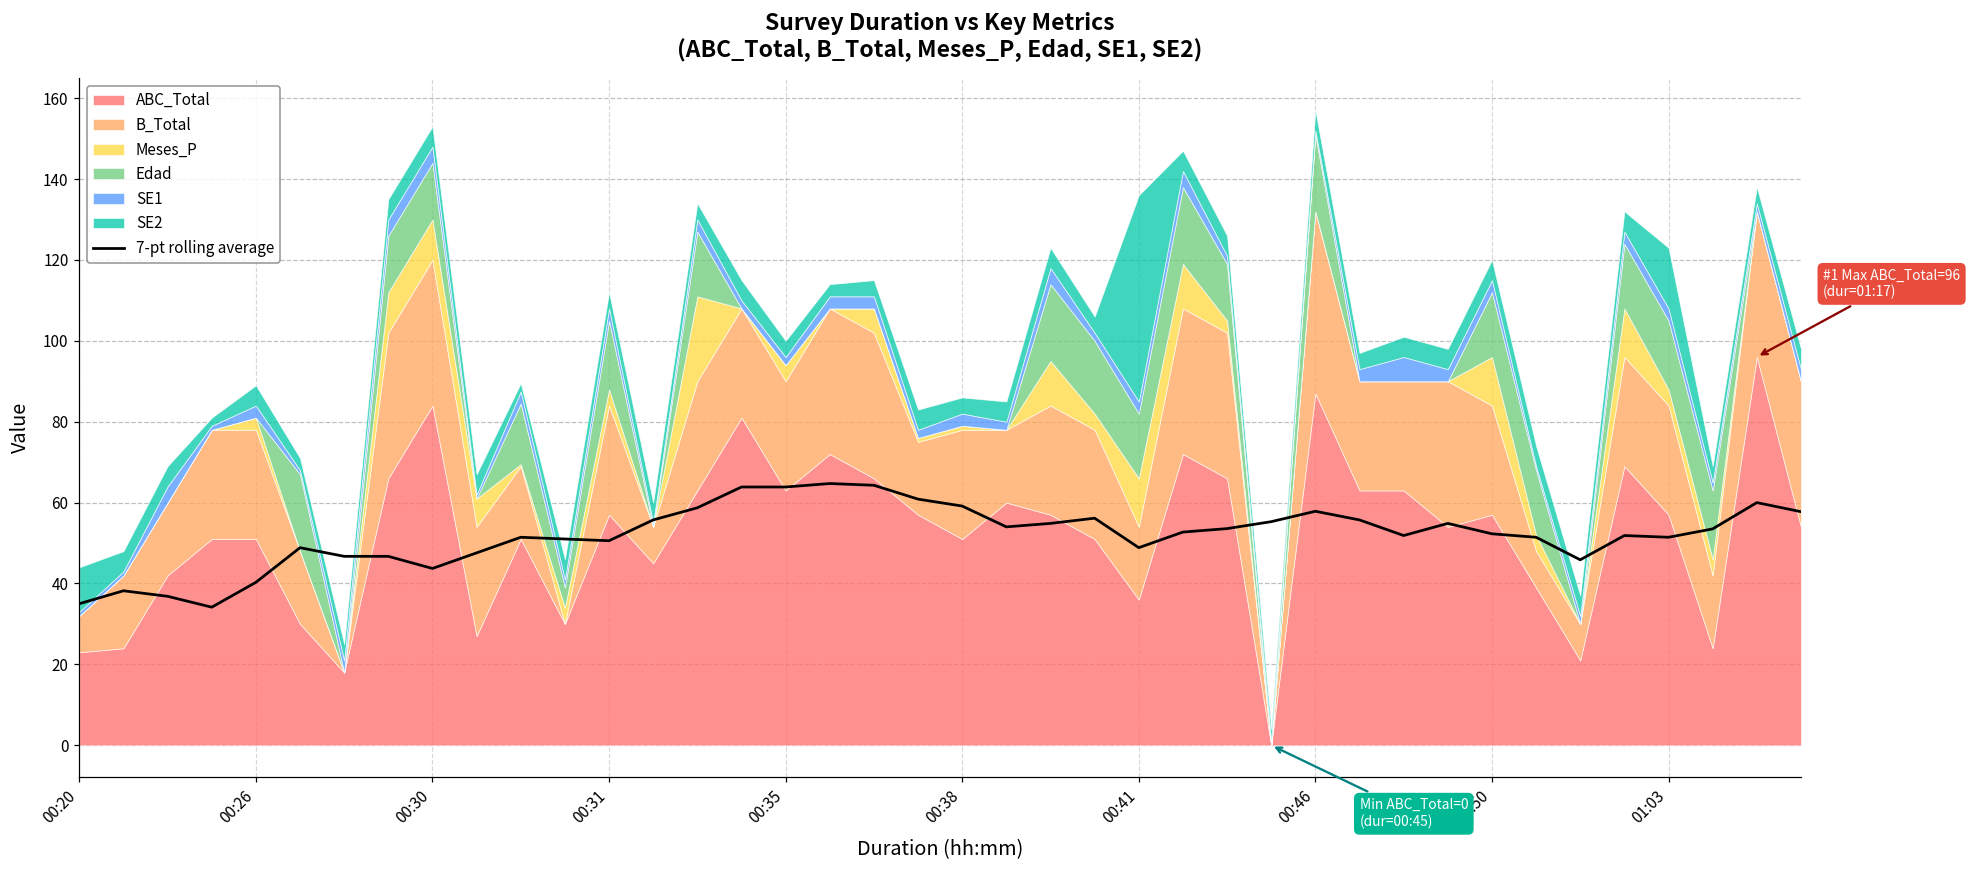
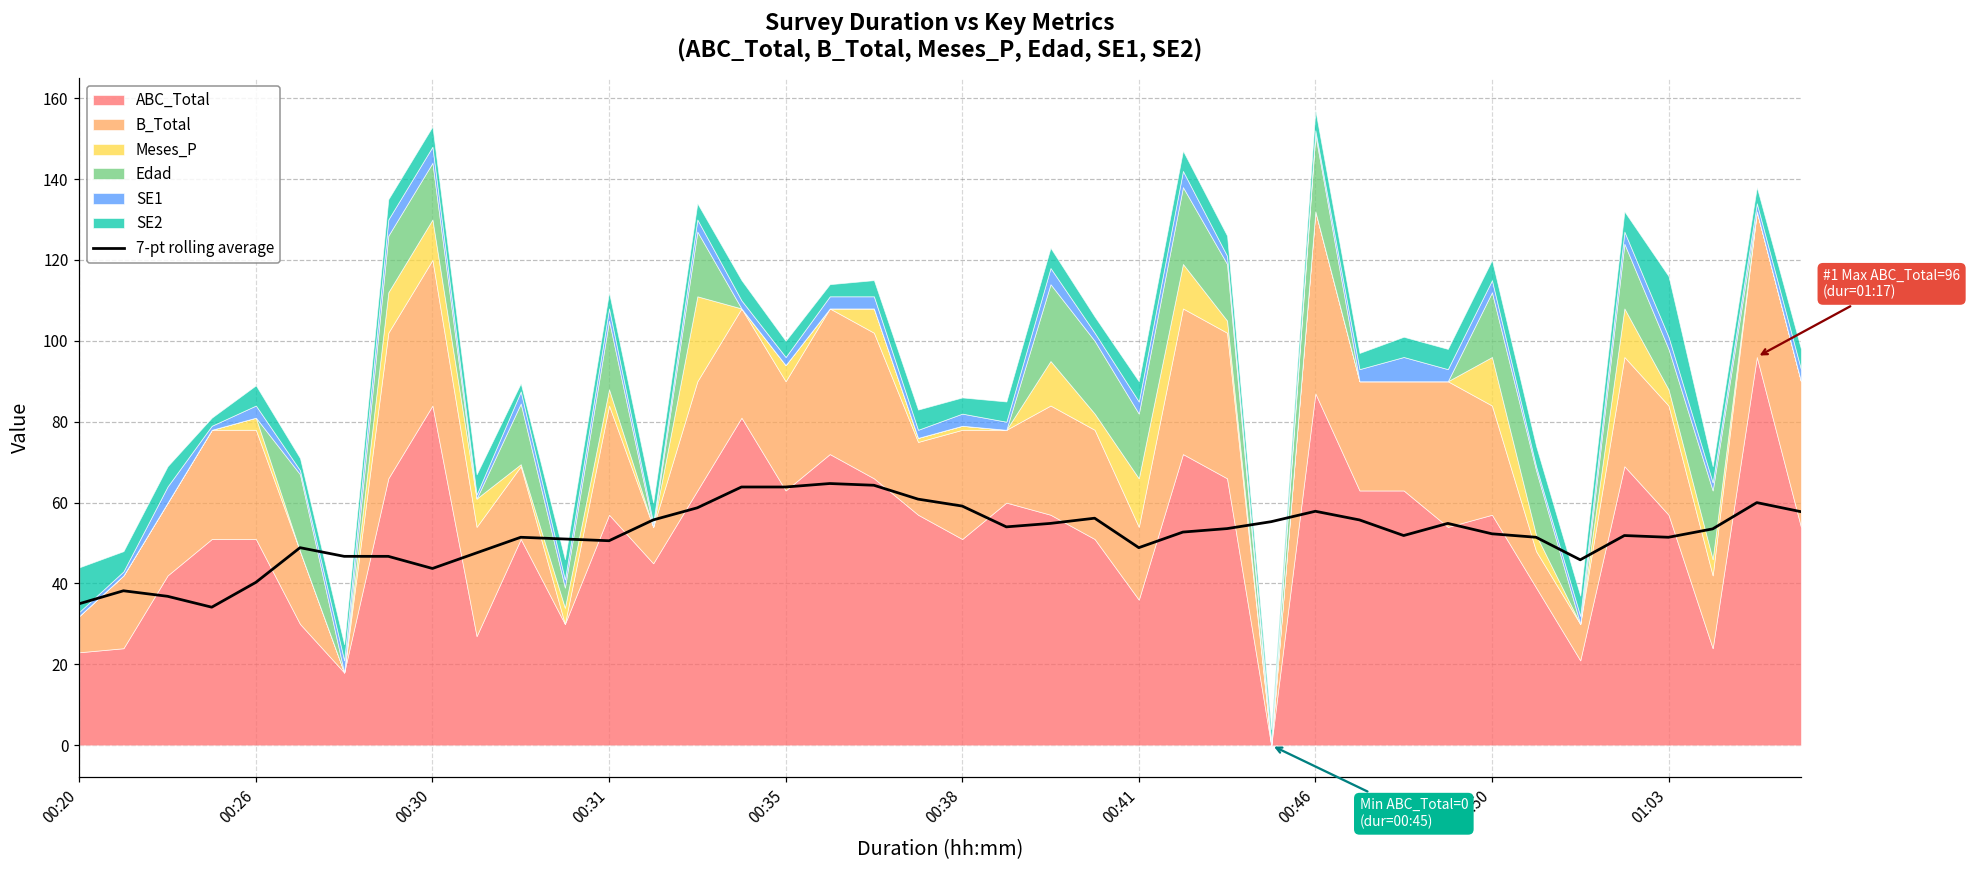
SE2, 00:41: 51 -> 5
Edad, 01:03: 17 -> 10
